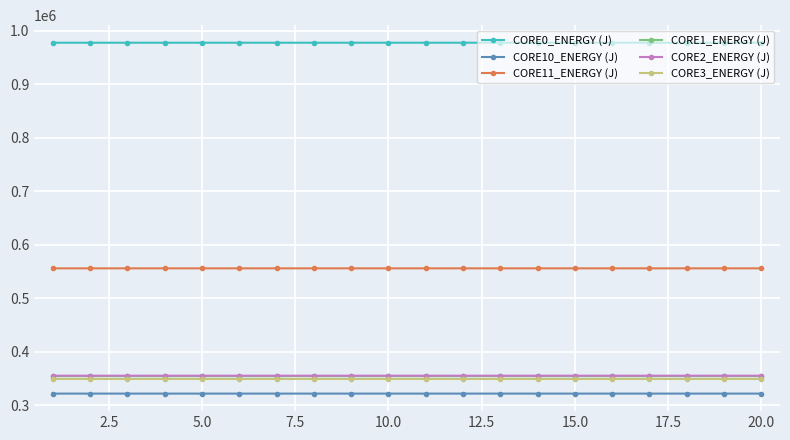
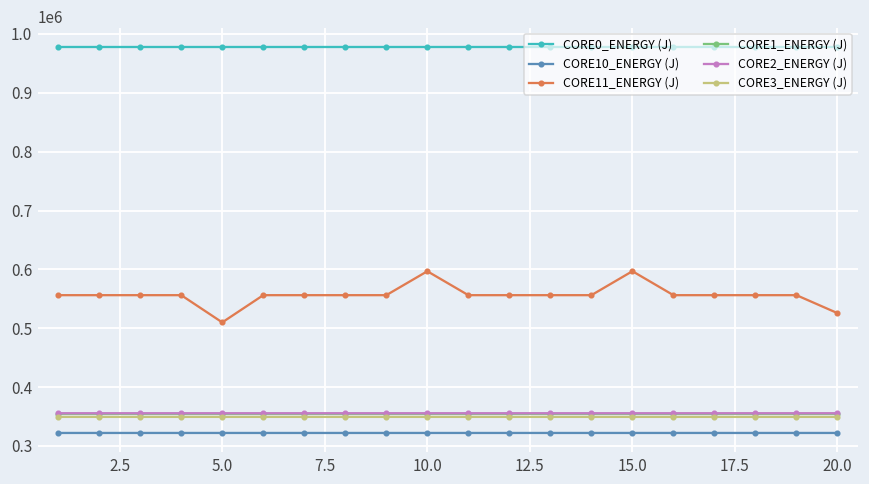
CORE11_ENERGY (J), 5.0: 560000 -> 510000
CORE11_ENERGY (J), 10.0: 560000 -> 600000
CORE11_ENERGY (J), 15.0: 560000 -> 600000
CORE11_ENERGY (J), 20.0: 560000 -> 530000
